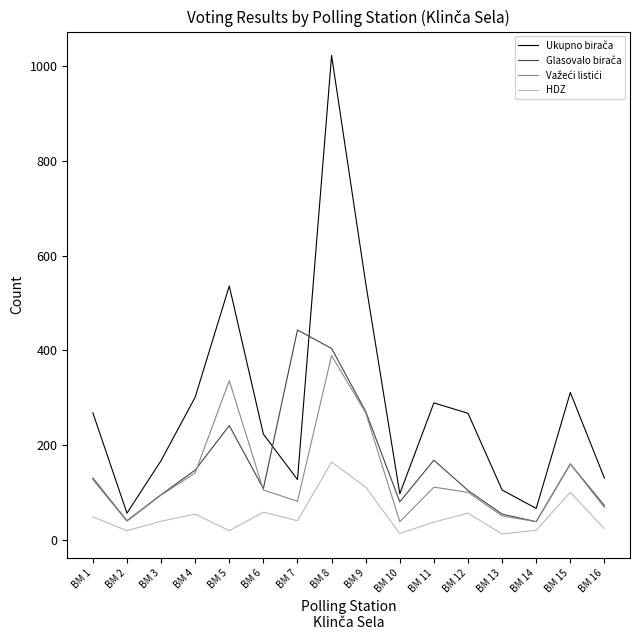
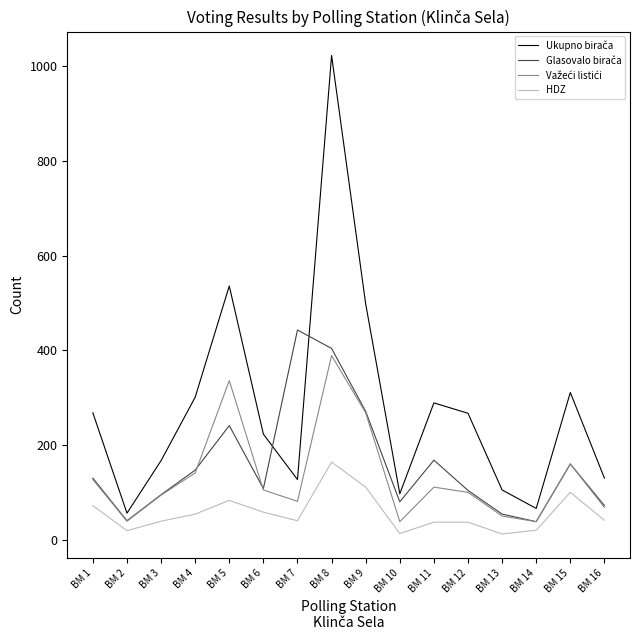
HDZ, BM 1: 50 -> 70
HDZ, BM 5: 20 -> 80
Ukupno birača, BM 9: 540 -> 500
HDZ, BM 12: 60 -> 40
HDZ, BM 16: 20 -> 40
